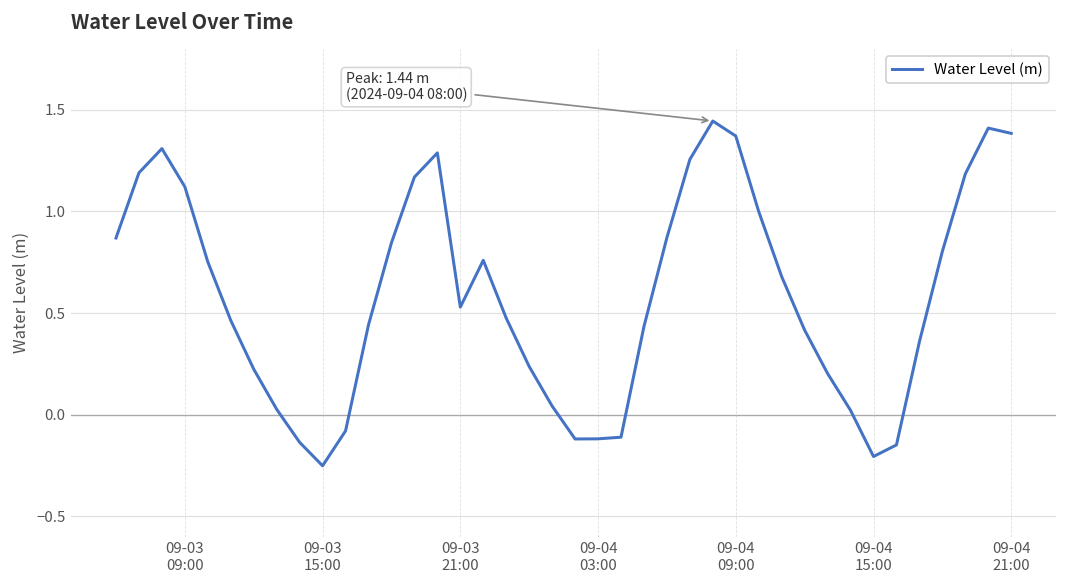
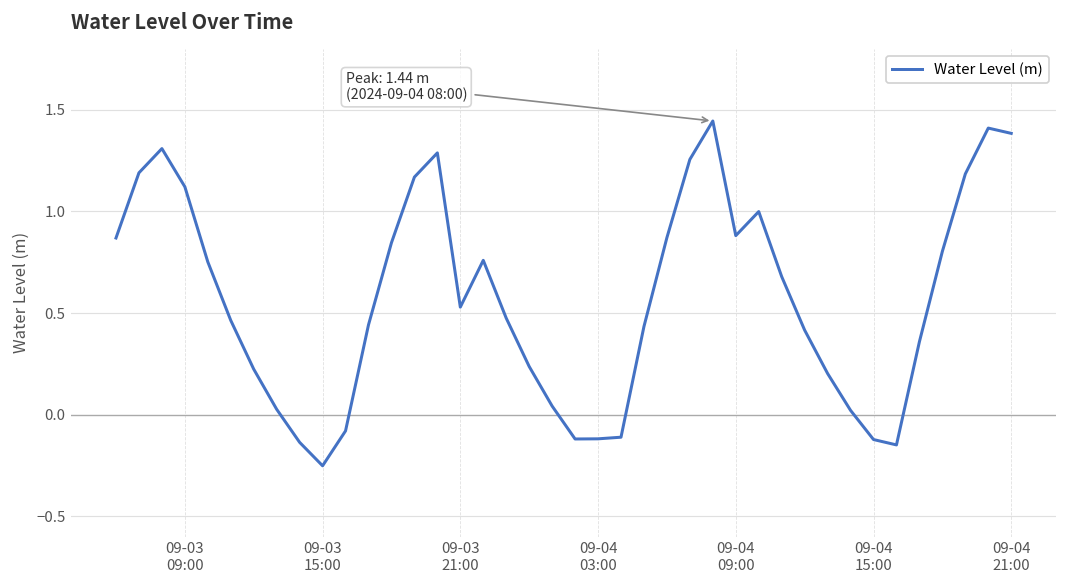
09-04 09:00: 1.37 -> 0.88
09-04 15:00: -0.21 -> -0.12
